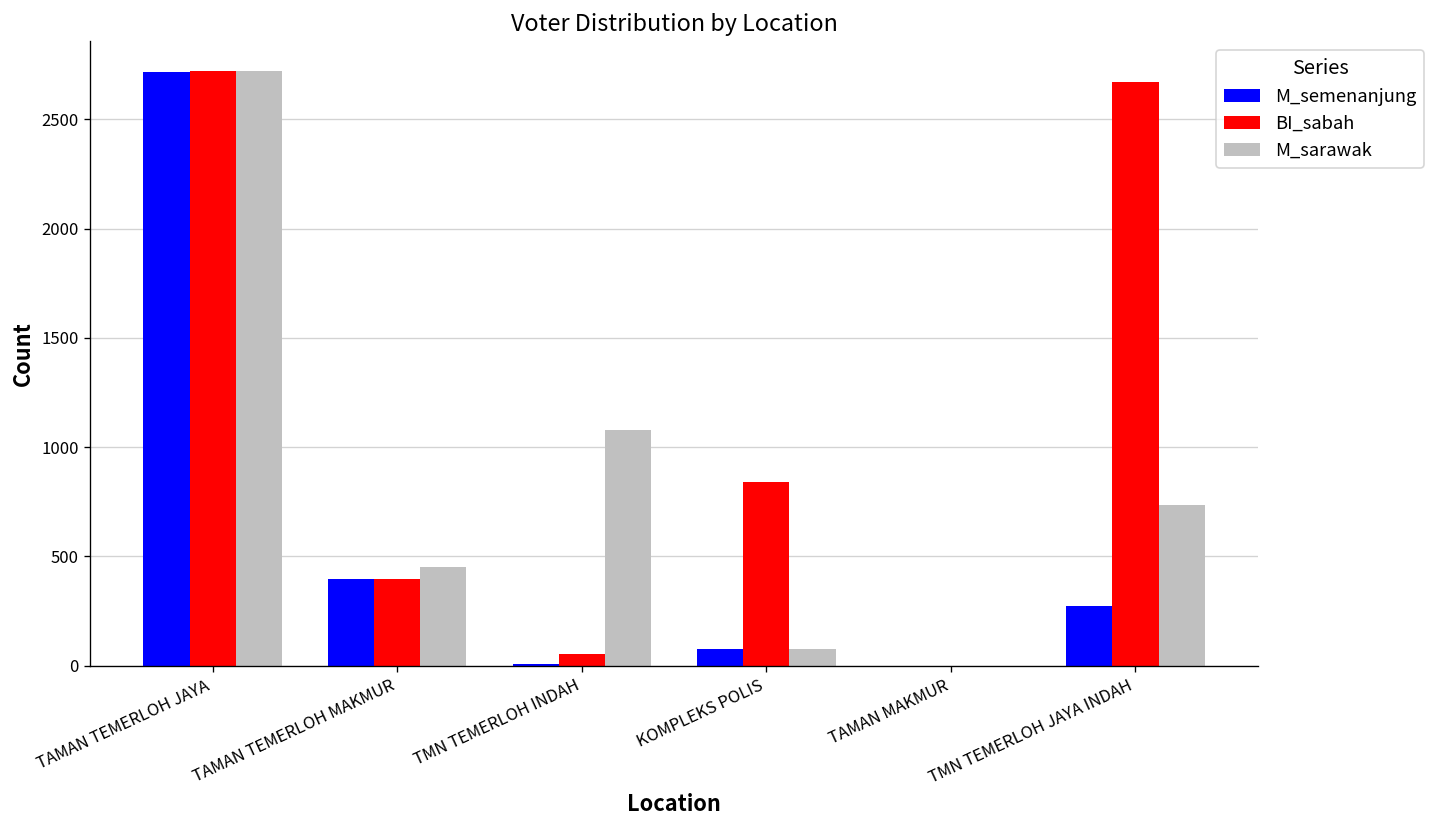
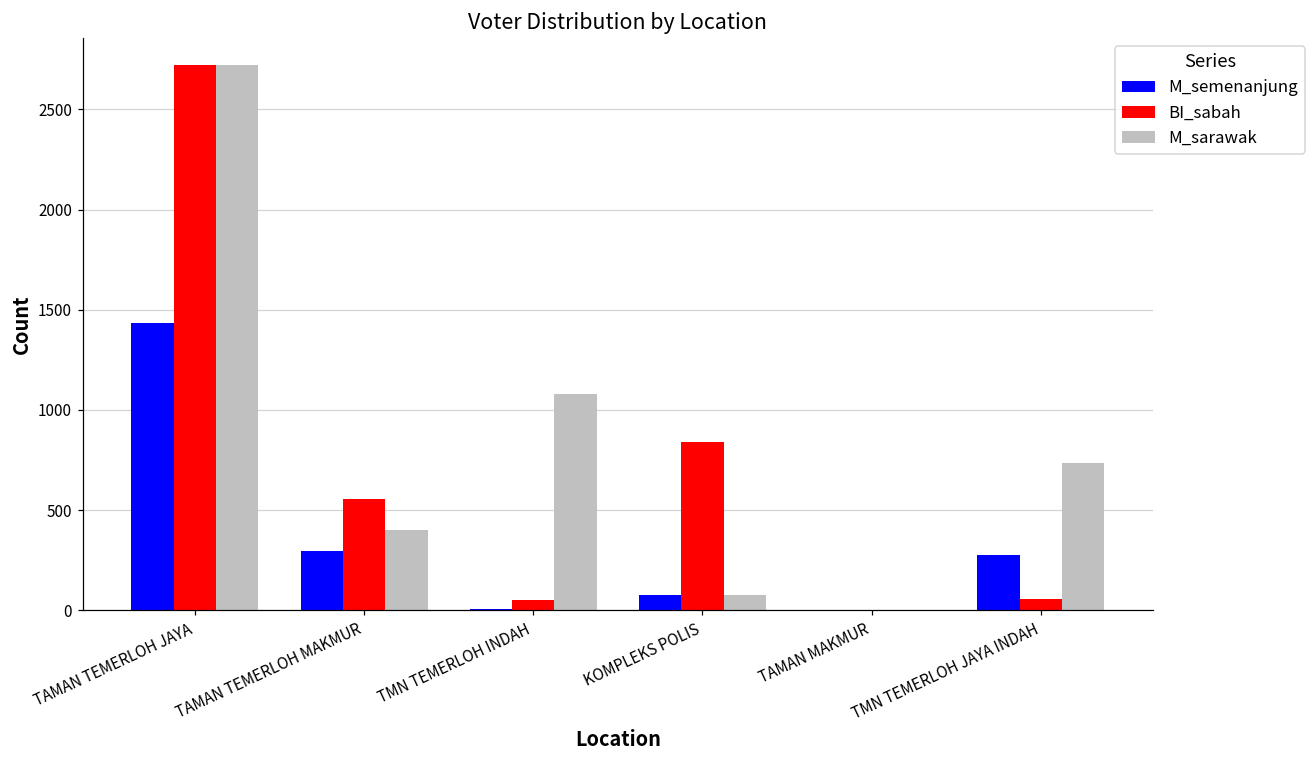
M_semenanjung, TAMAN TEMERLOH JAYA: 2720 -> 1440
M_semenanjung, TAMAN TEMERLOH MAKMUR: 400 -> 300
BI_sabah, TAMAN TEMERLOH MAKMUR: 400 -> 550
M_sarawak, TAMAN TEMERLOH MAKMUR: 450 -> 400
BI_sabah, TMN TEMERLOH JAYA INDAH: 2670 -> 60
